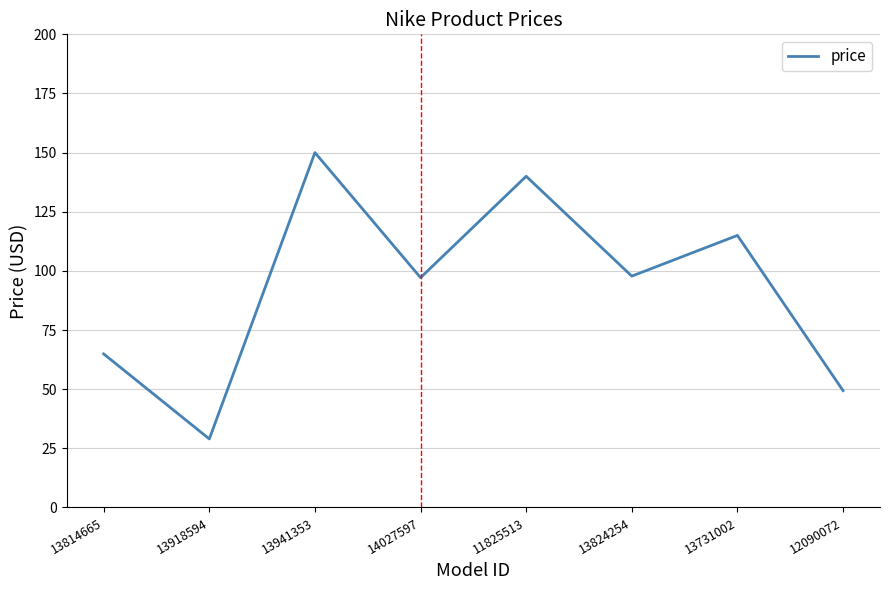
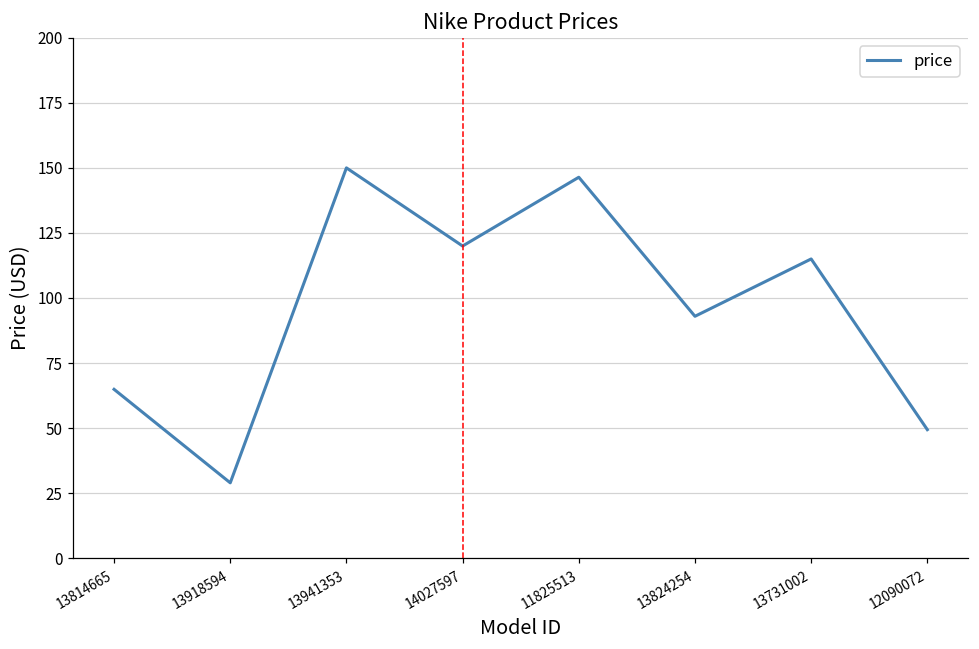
14027597: 97 -> 120
11825513: 140 -> 146
13824254: 98 -> 93
